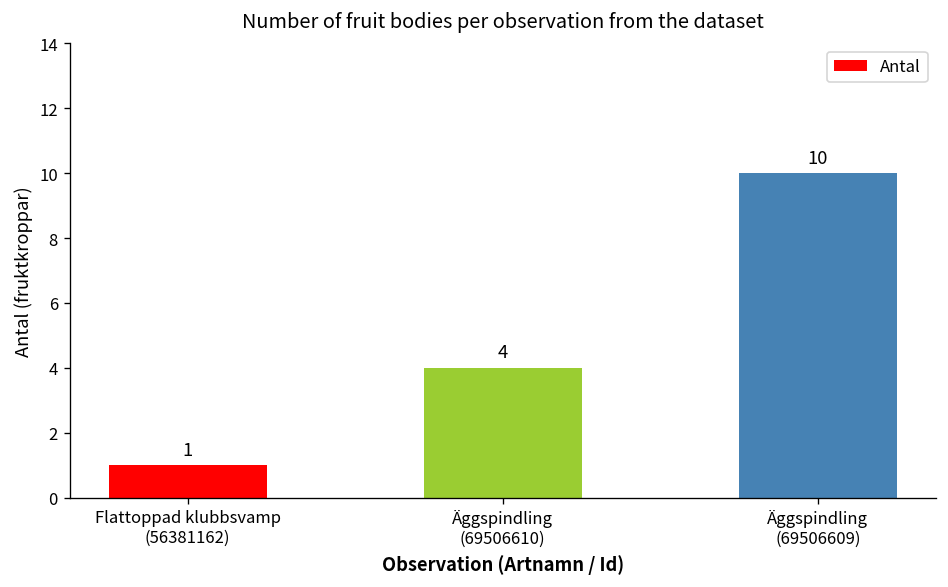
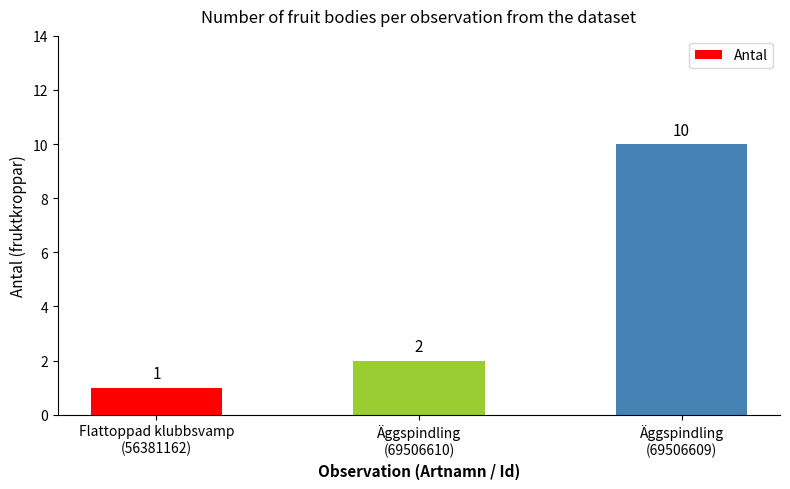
Äggspindling (69506610): 4 -> 2
